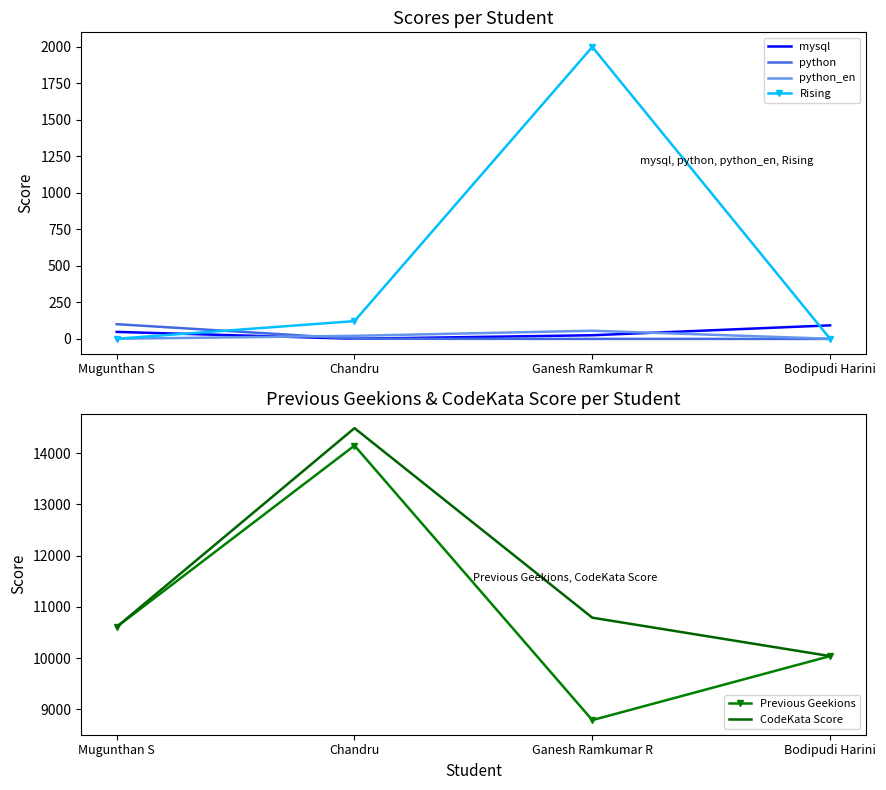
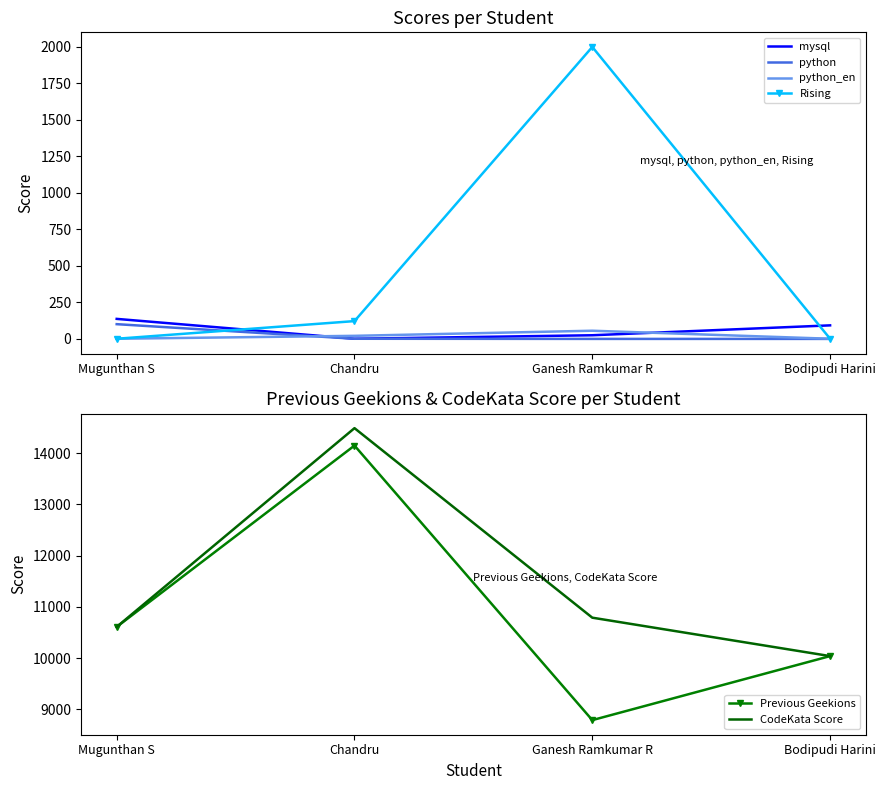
Scores per Student, mysql, Mugunthan S: 50 -> 140
